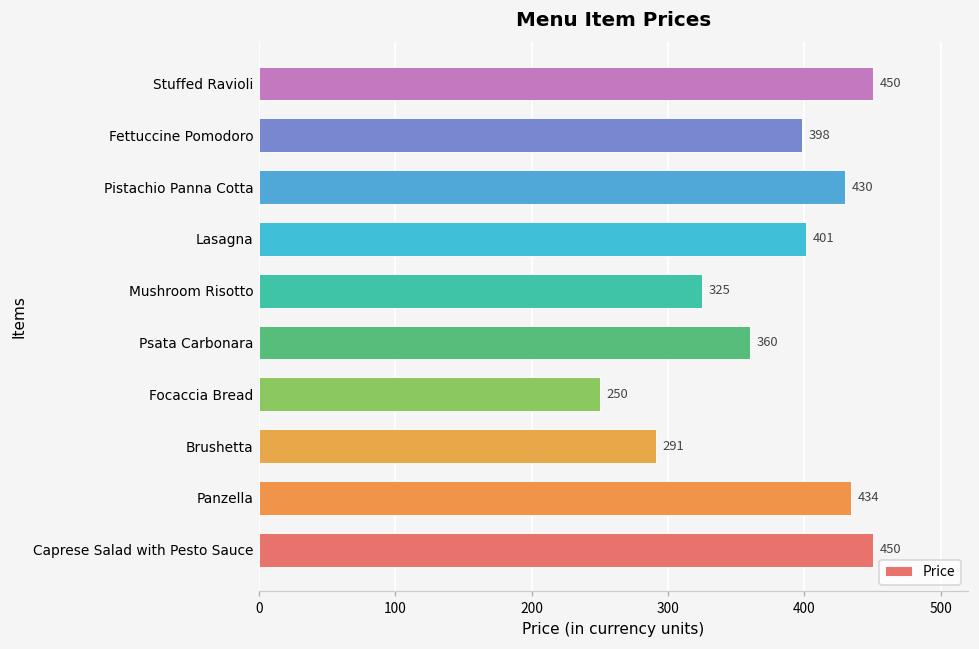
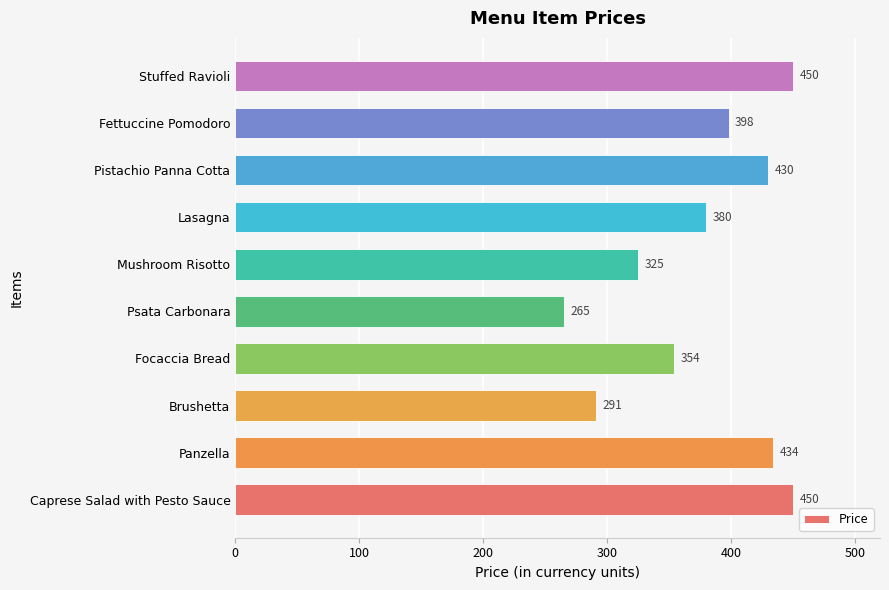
Lasagna: 401 -> 380
Psata Carbonara: 360 -> 265
Focaccia Bread: 250 -> 354
